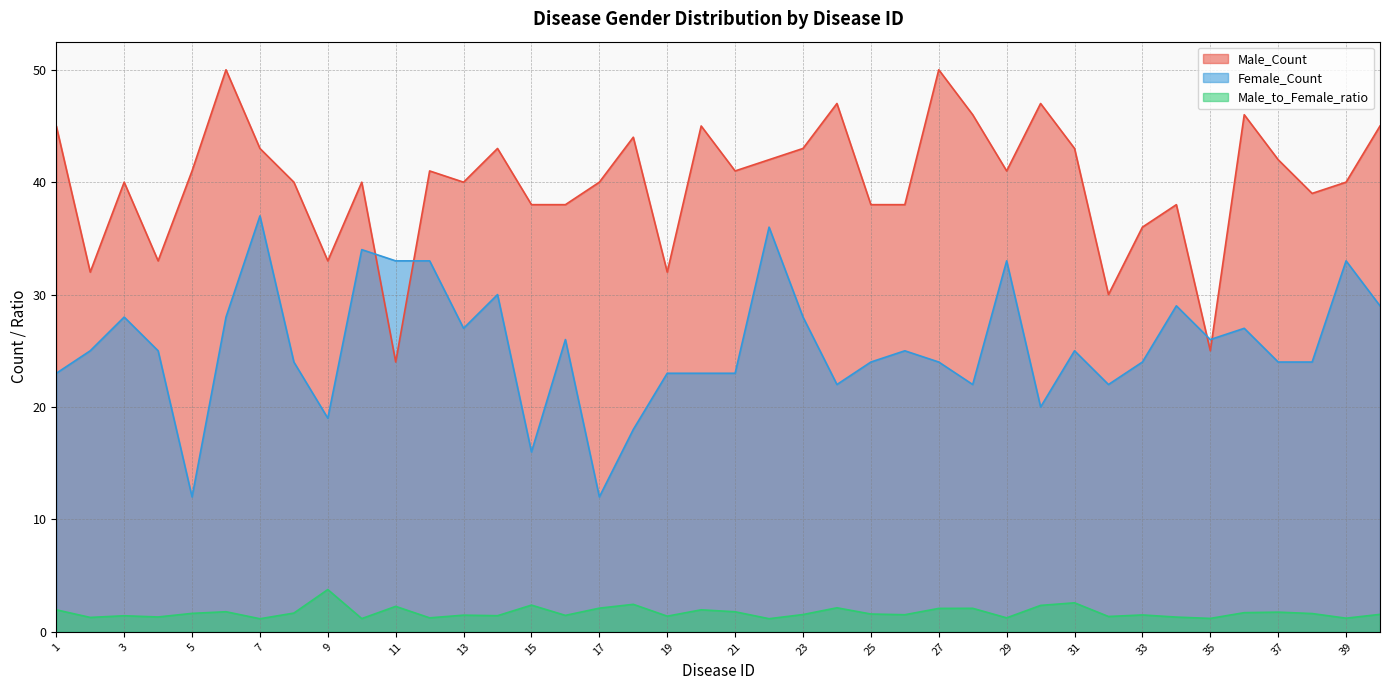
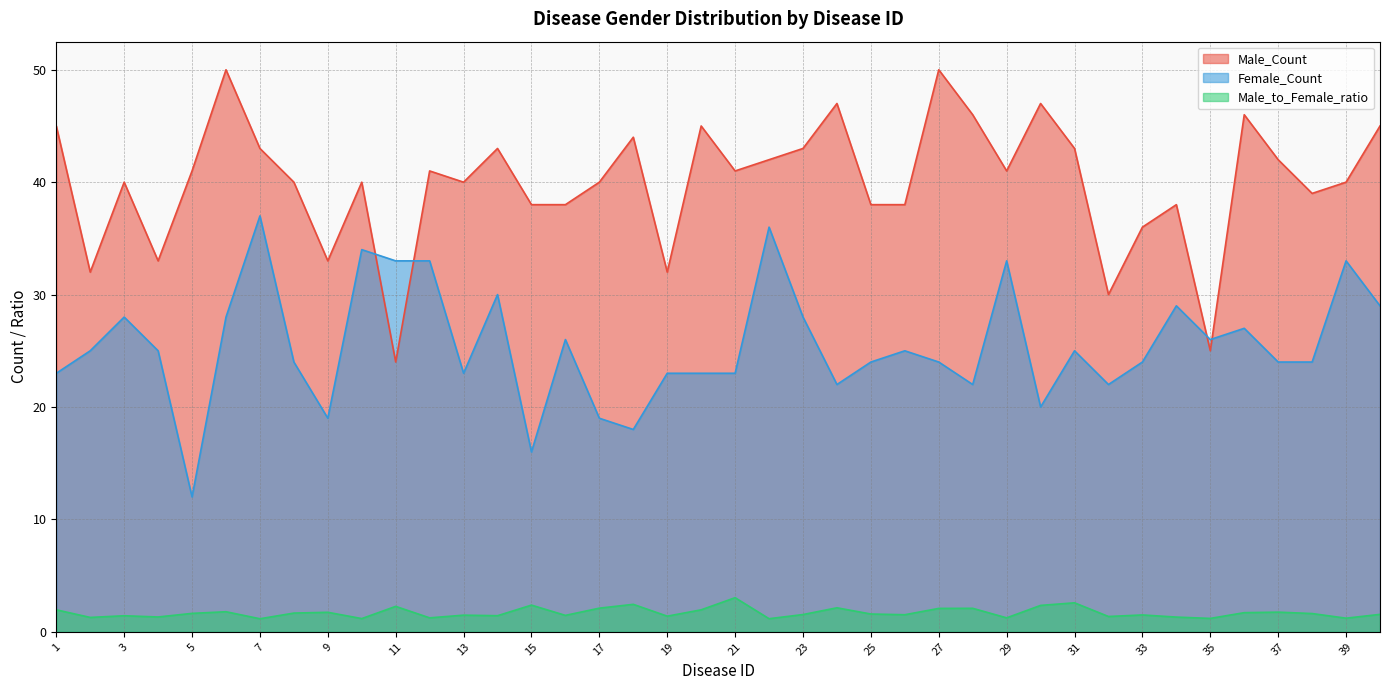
Male_to_Female_ratio, 9: 3.8 -> 1.7
Female_Count, 13: 27 -> 23
Female_Count, 17: 12 -> 19
Male_to_Female_ratio, 21: 1.8 -> 3.0
